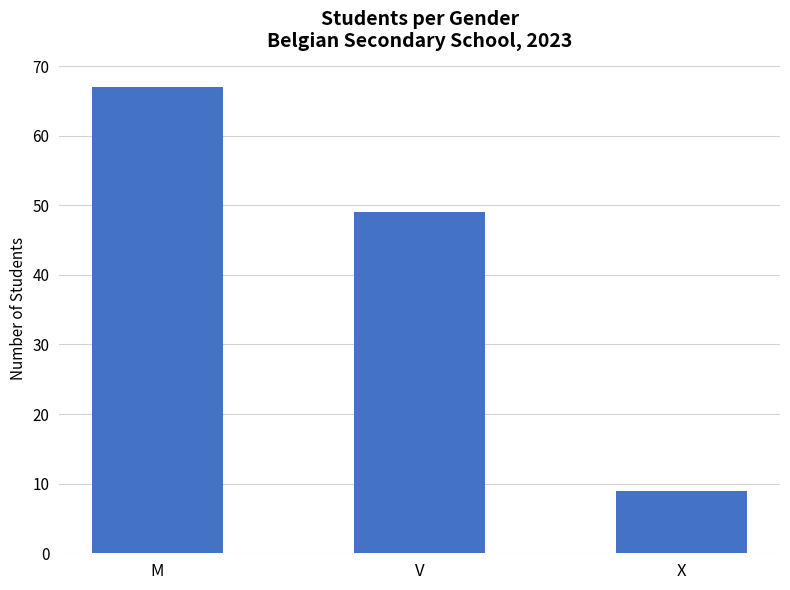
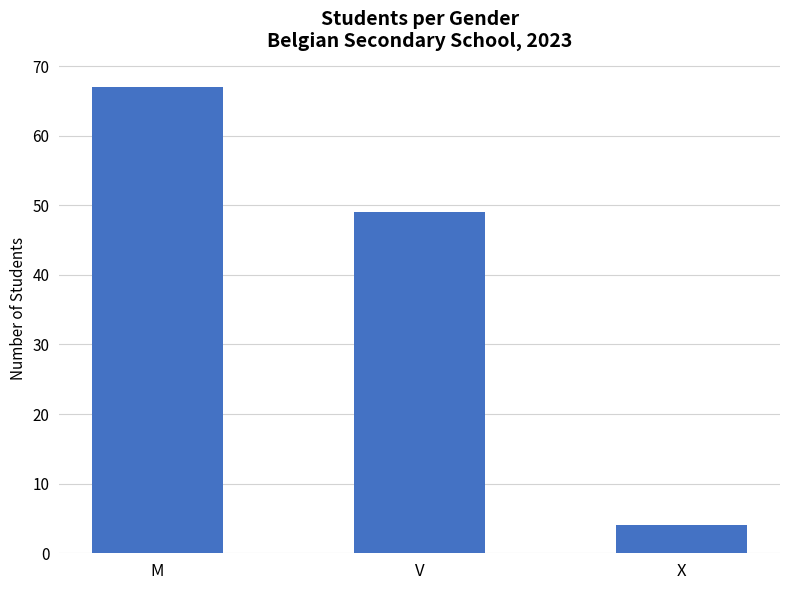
X: 9 -> 4
